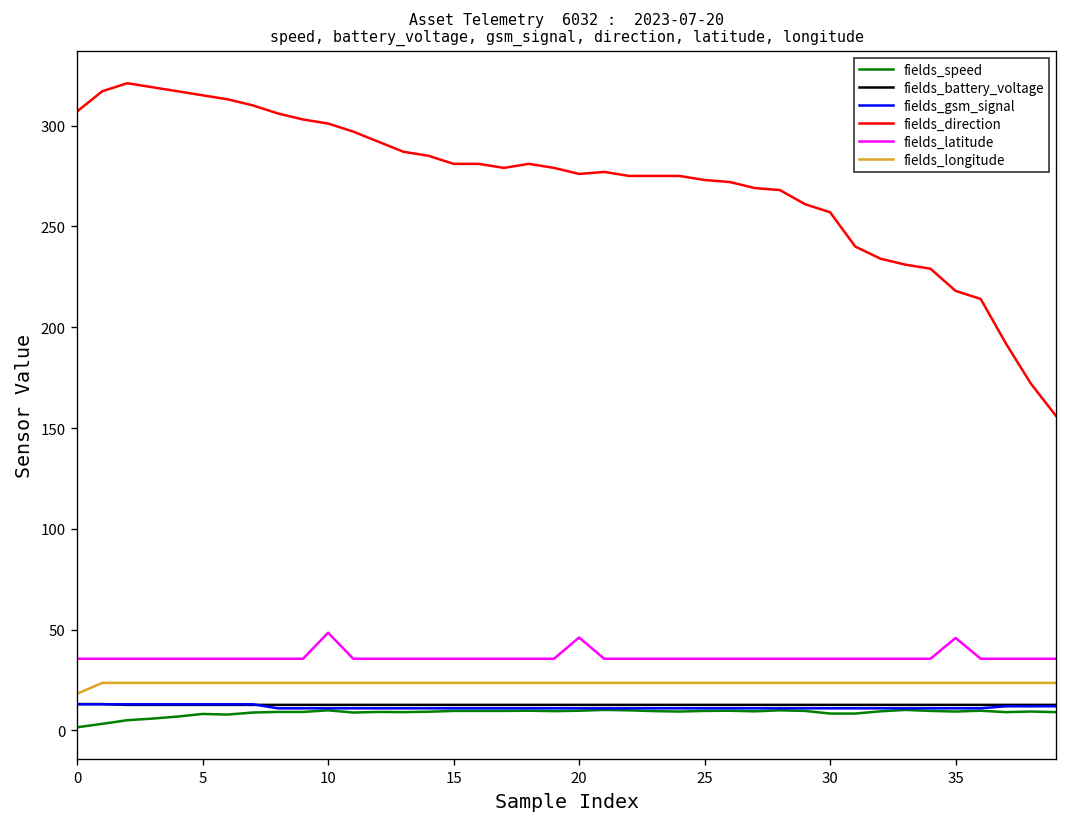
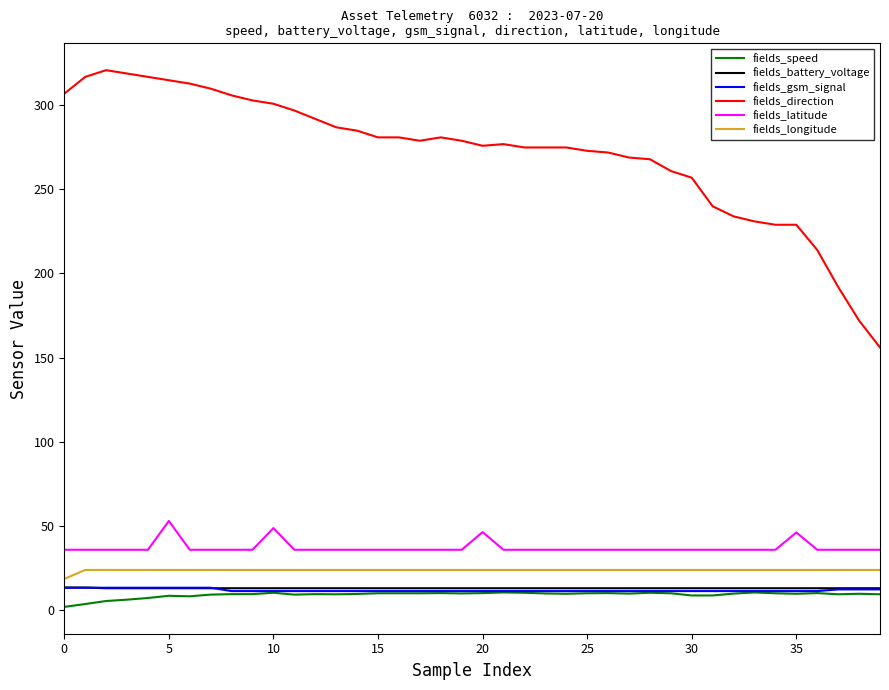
fields_latitude, 5: 36 -> 53
fields_direction, 35: 218 -> 229
